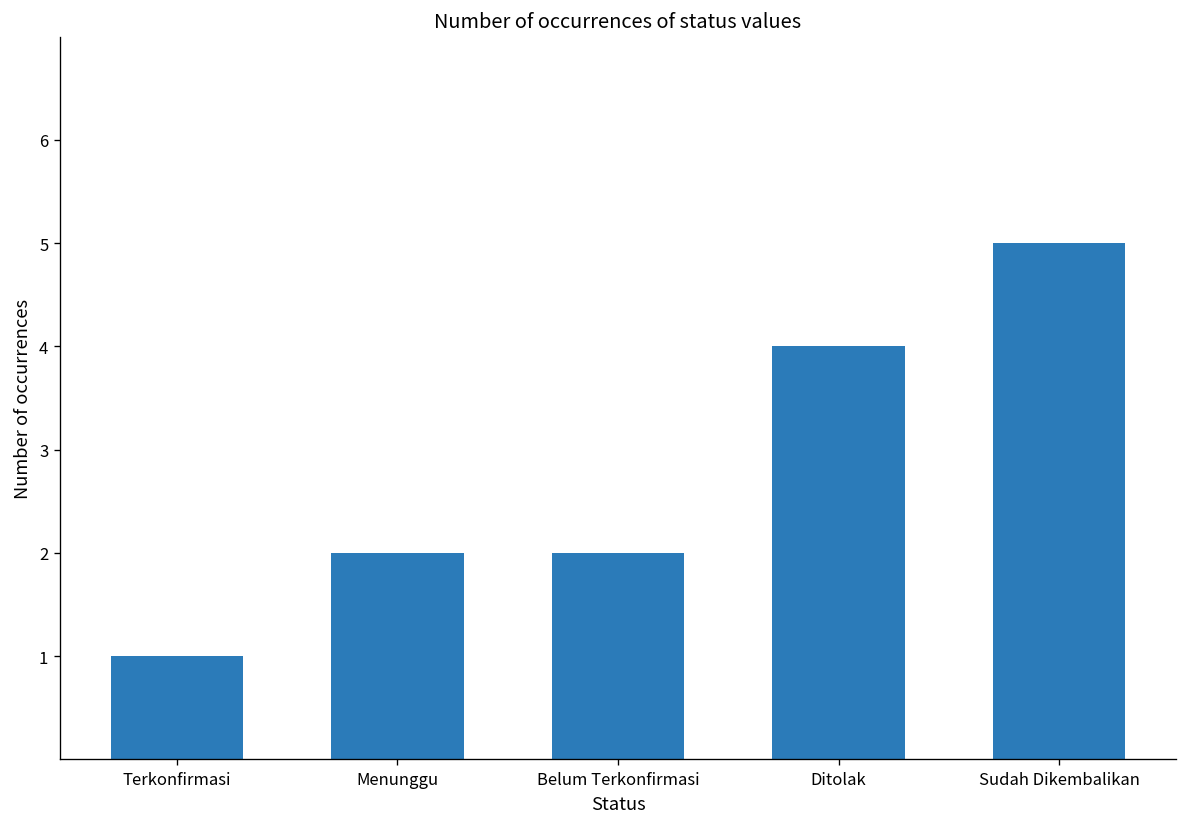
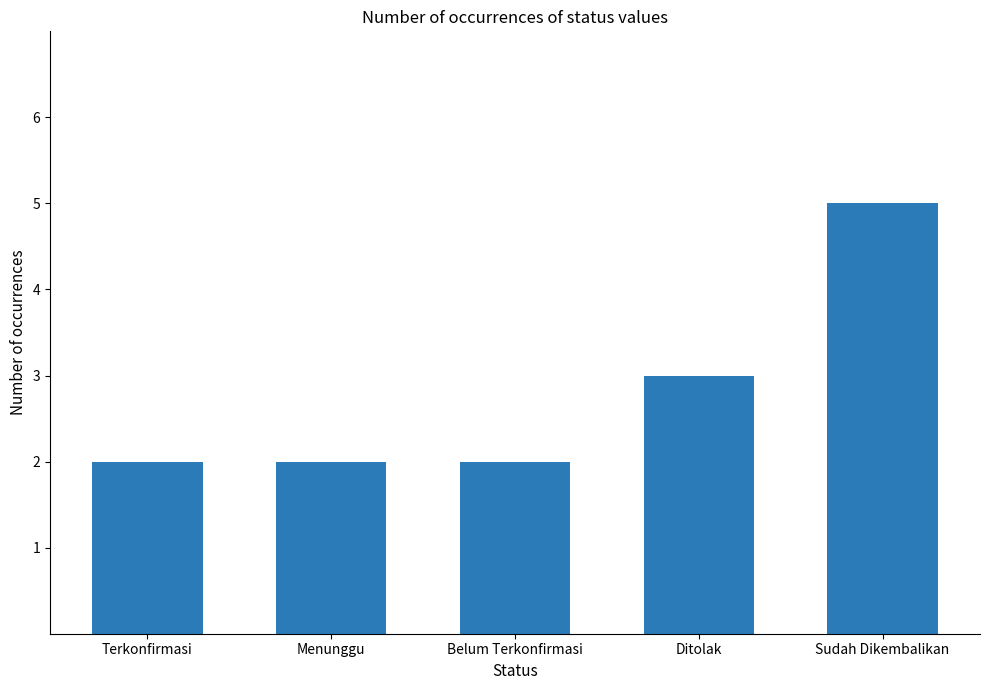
Terkonfirmasi: 1 -> 2
Ditolak: 4 -> 3
